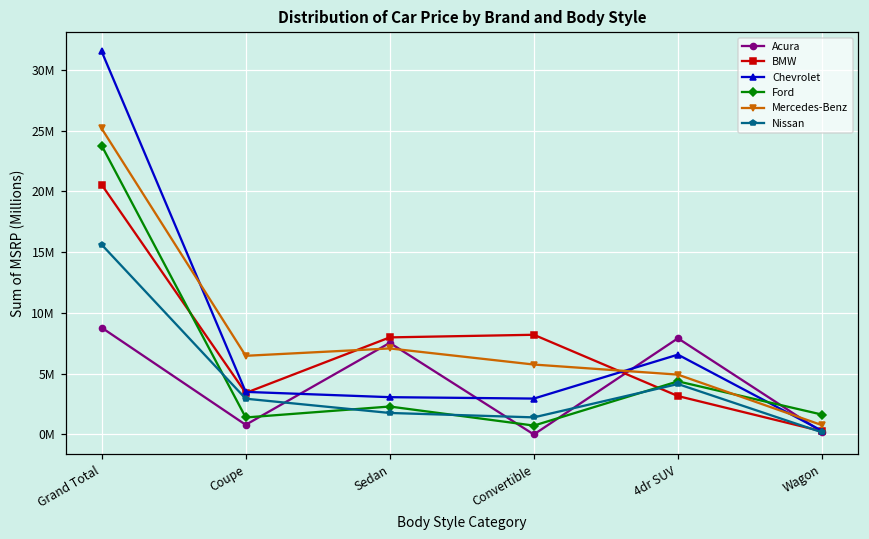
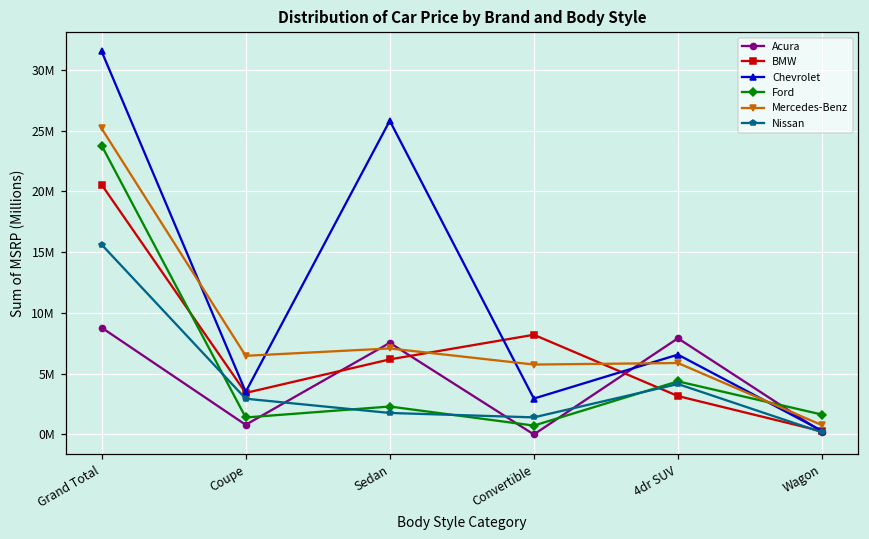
BMW, Sedan: 8000000 -> 6200000
Chevrolet, Sedan: 3100000 -> 25800000
Mercedes-Benz, 4dr SUV: 4900000 -> 5900000
